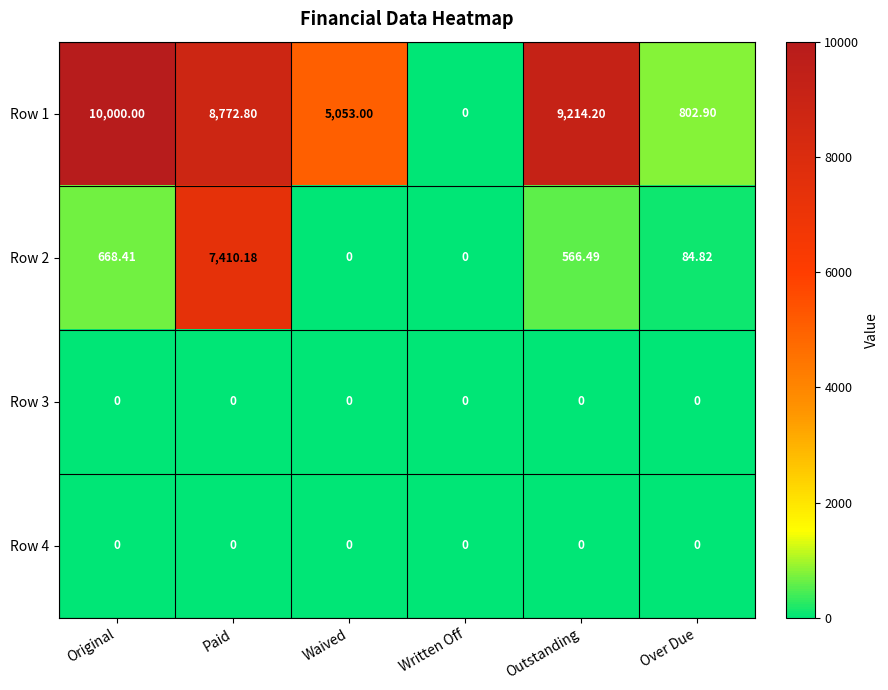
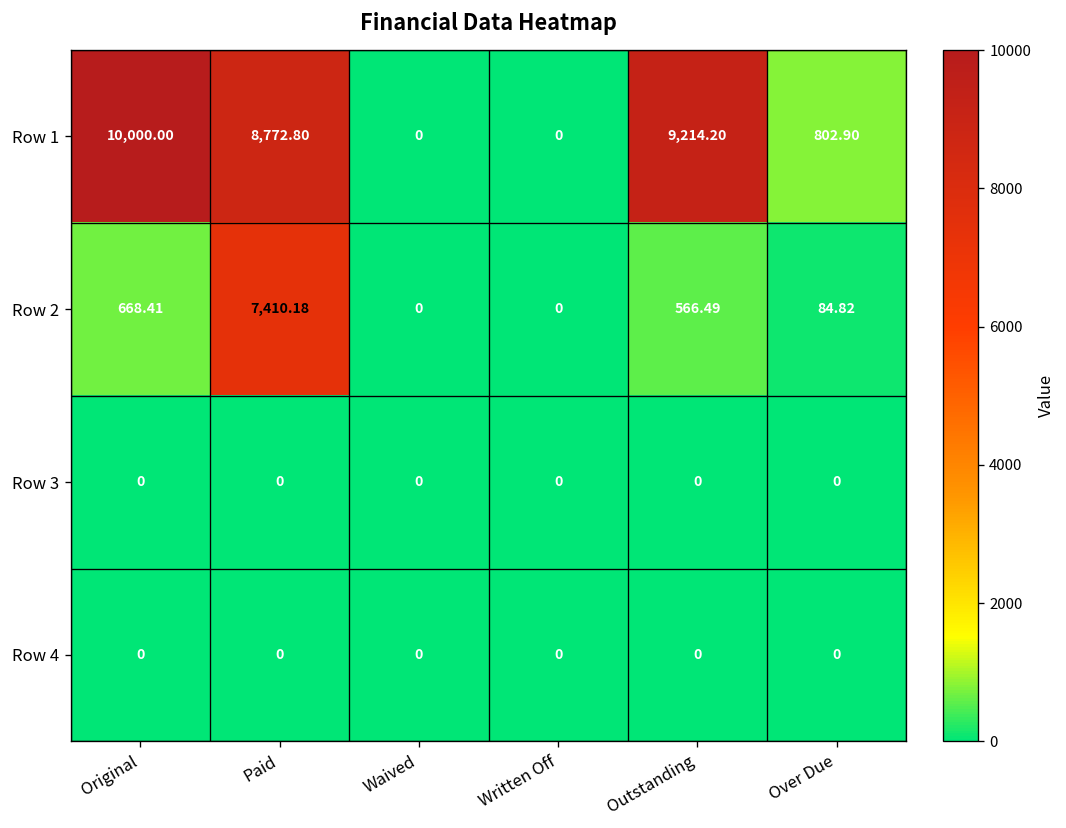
Row 1, Waived: 5,053.00 -> 0
